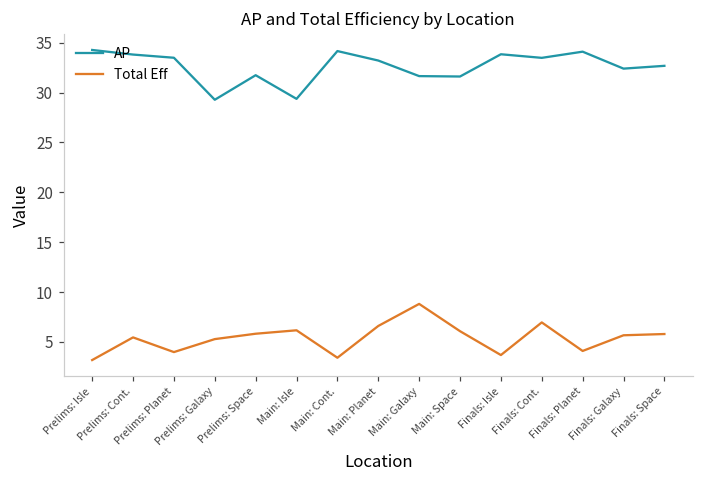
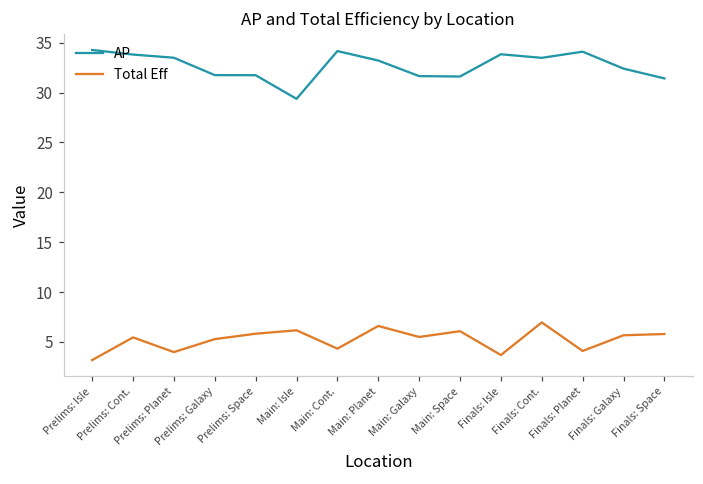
AP, Prelims: Galaxy: 29 -> 32
Total Eff, Main: Cont.: 3 -> 4
Total Eff, Main: Galaxy: 9 -> 6
AP, Finals: Space: 33 -> 31
